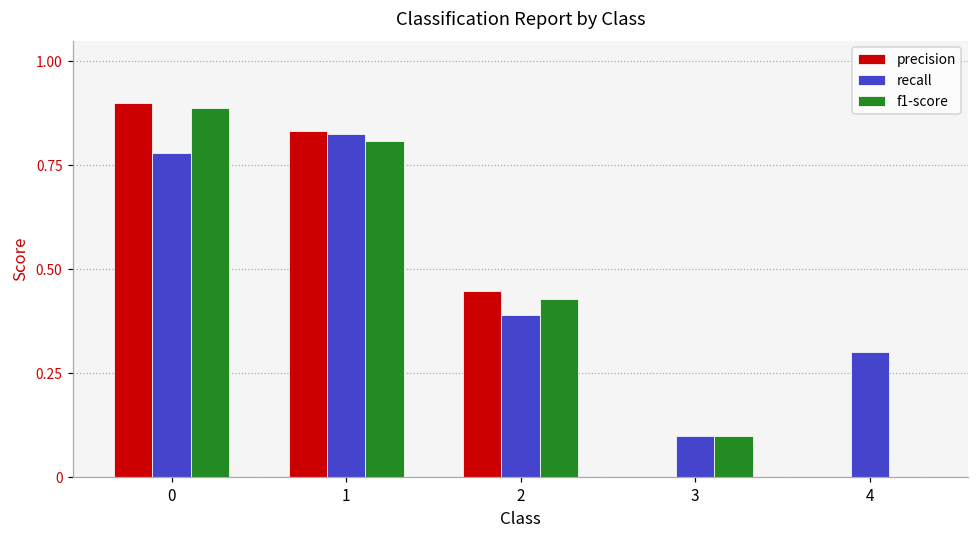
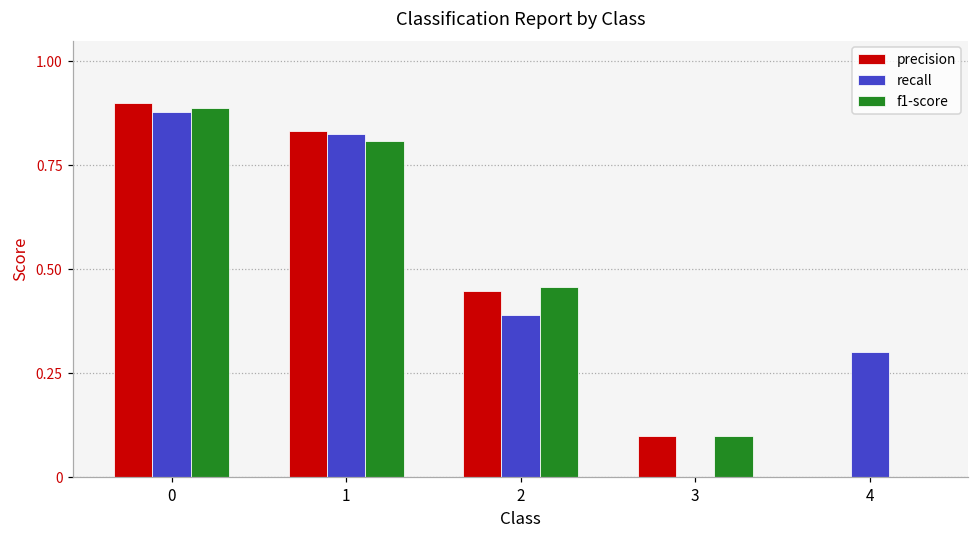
recall, 0: 0.78 -> 0.88
f1-score, 2: 0.43 -> 0.46
precision, 3: 0.0 -> 0.1
recall, 3: 0.1 -> 0.0
